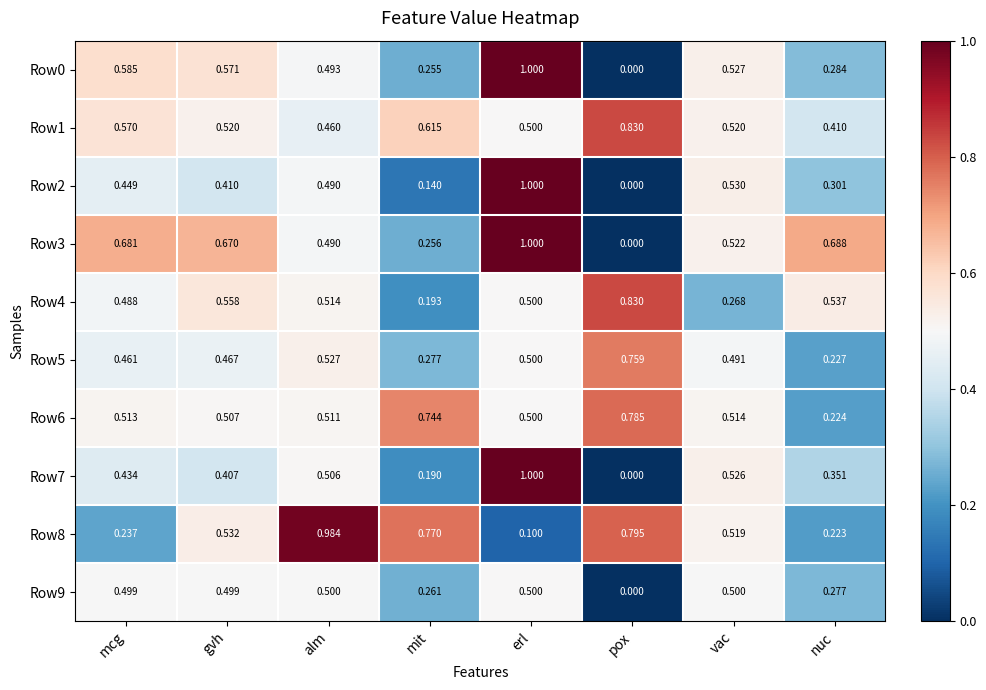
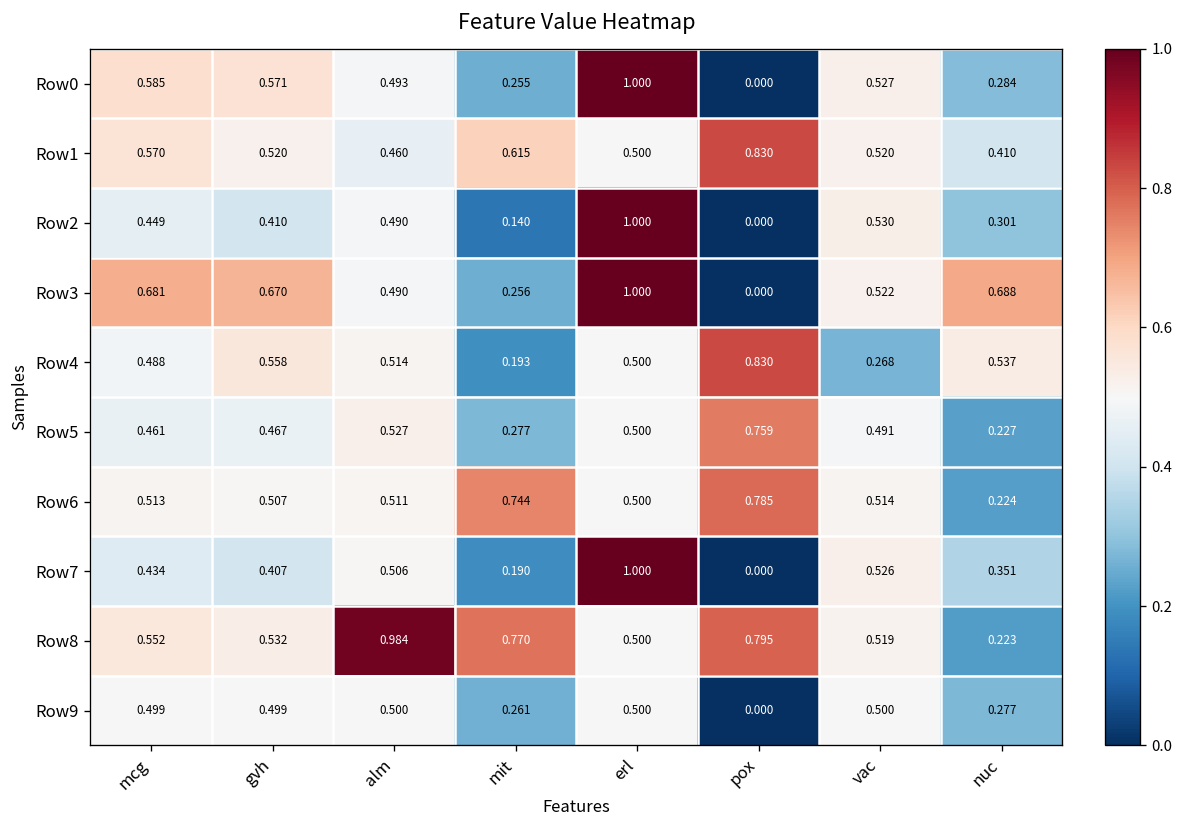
Row8, mcg: 0.237 -> 0.552
Row8, erl: 0.100 -> 0.500
